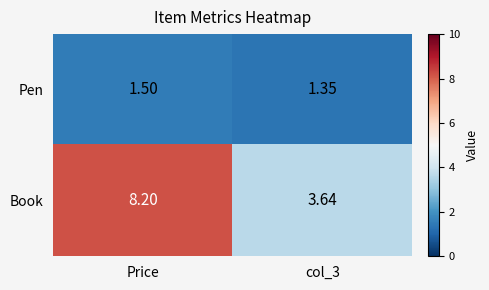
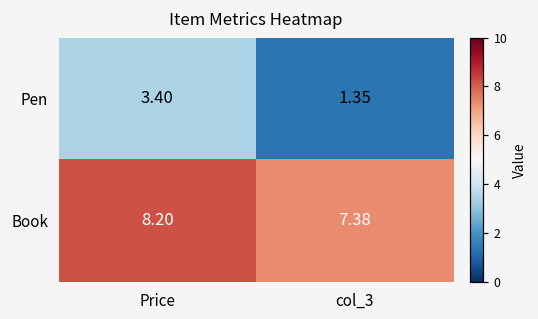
Pen, Price: 1.50 -> 3.40
Book, col_3: 3.64 -> 7.38
